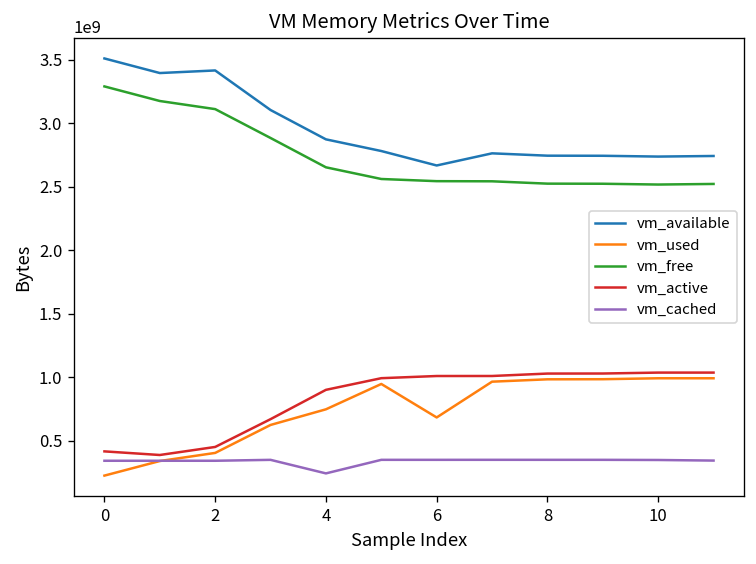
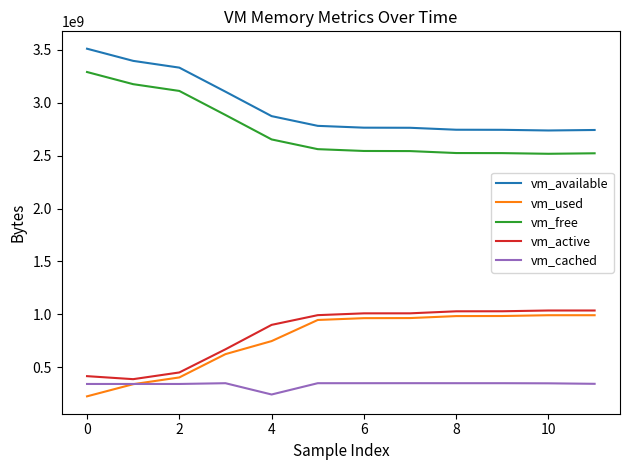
vm_available, 2: 3420000000 -> 3330000000
vm_available, 6: 2670000000 -> 2760000000
vm_used, 6: 680000000 -> 960000000
